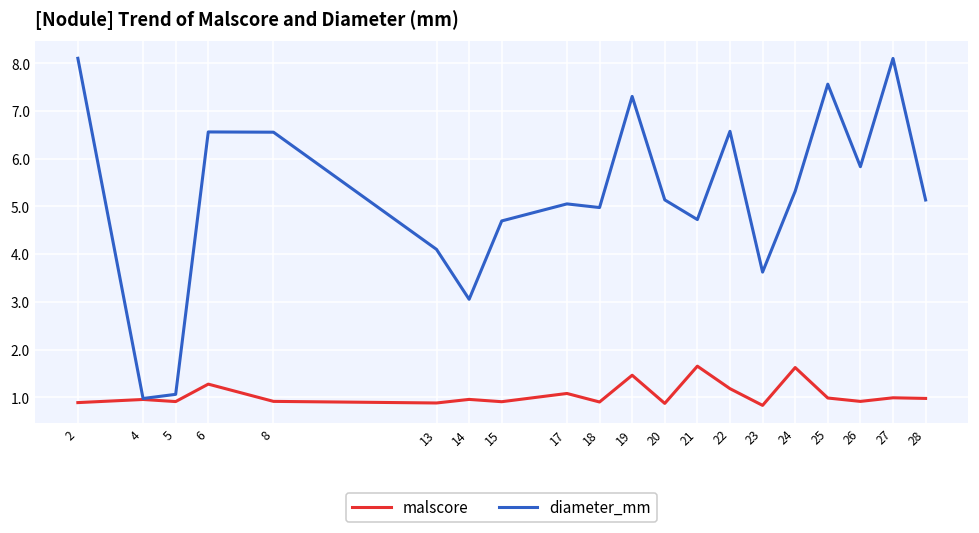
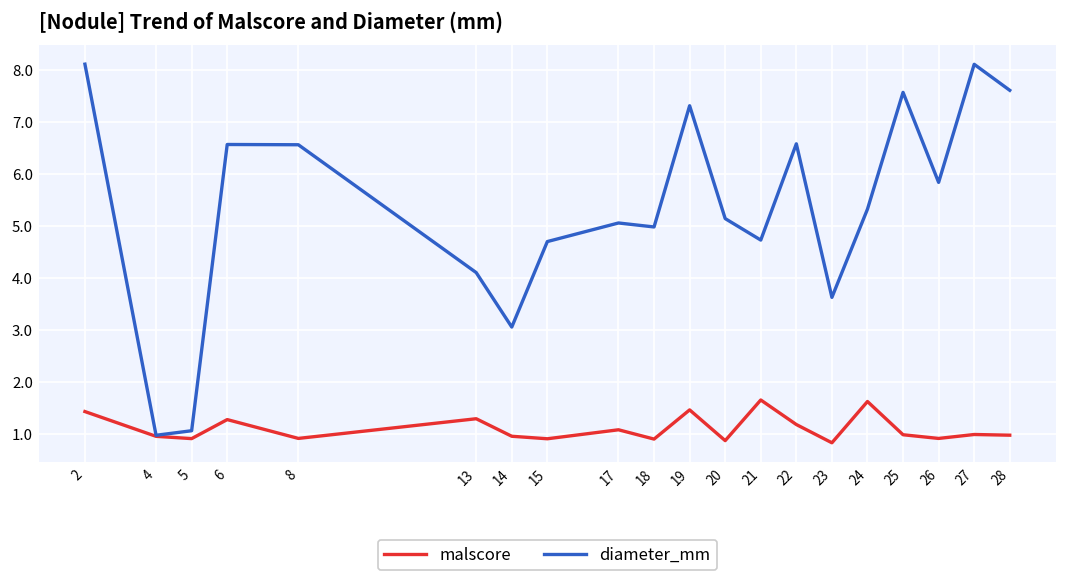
malscore, 2: 0.9 -> 1.4
malscore, 13: 0.9 -> 1.3
diameter_mm, 28: 5.1 -> 7.6
